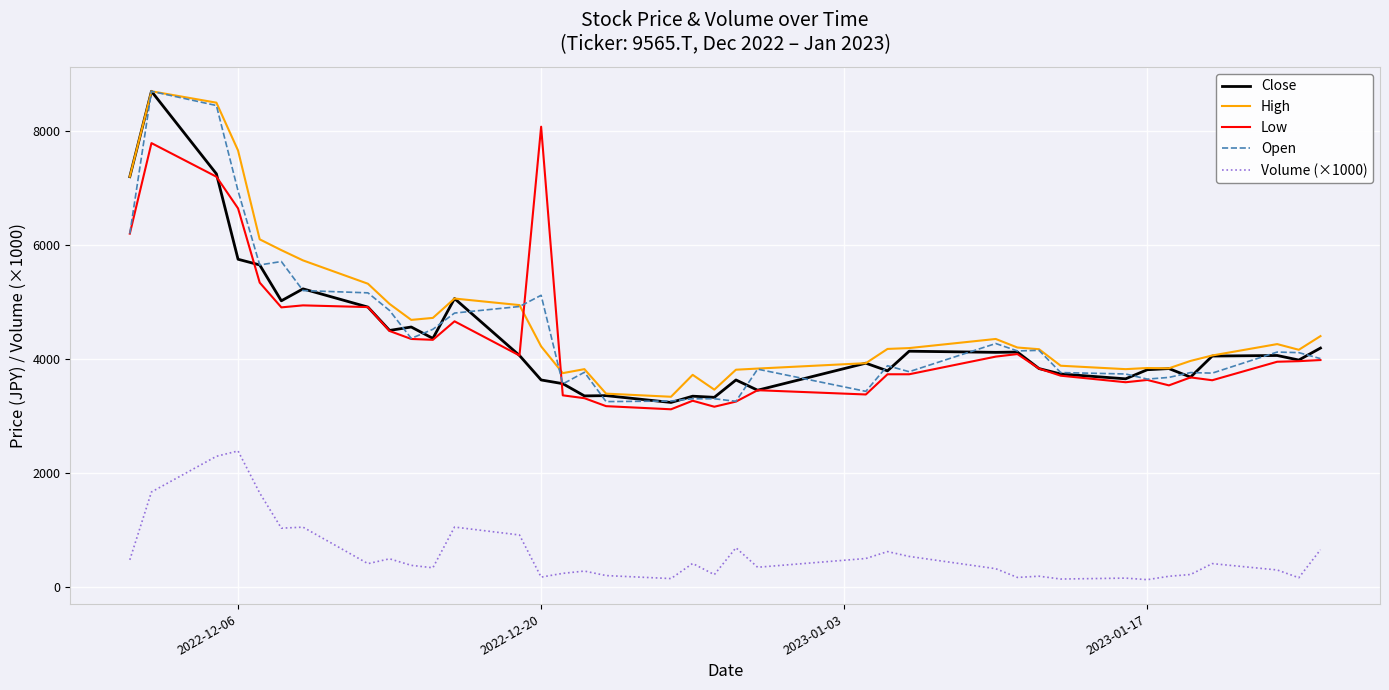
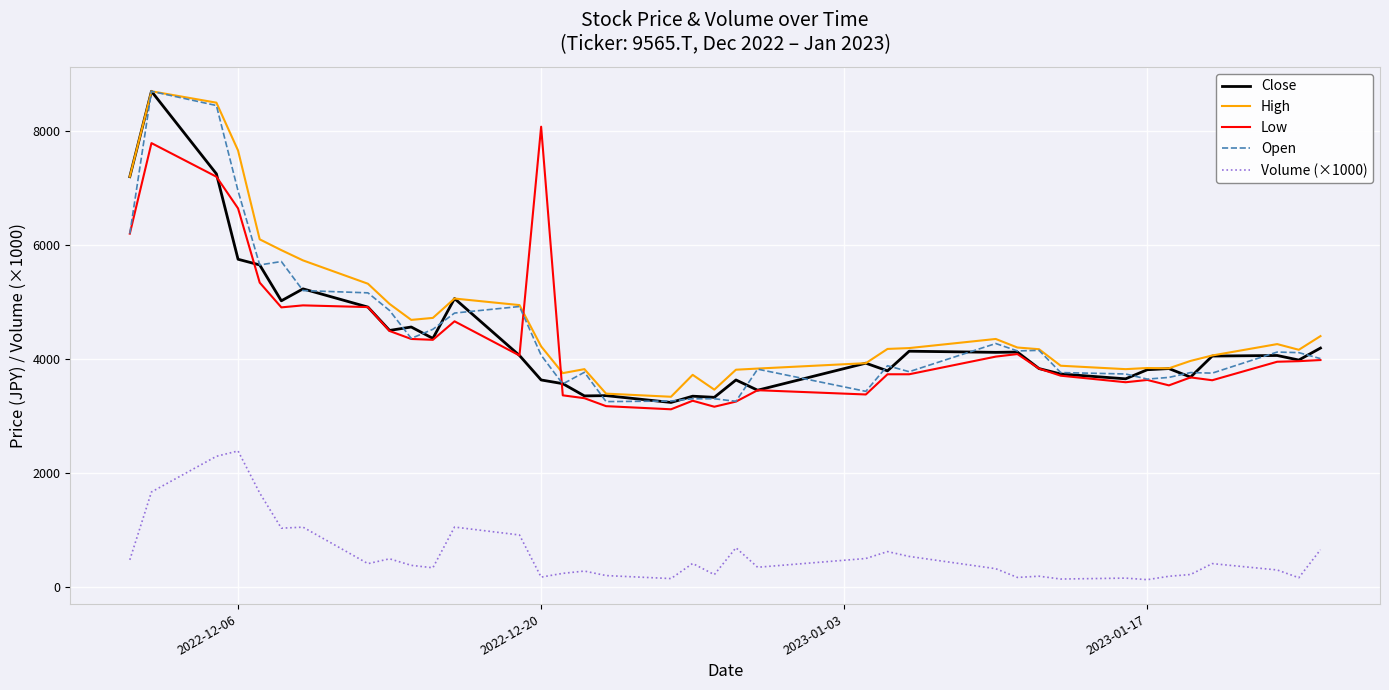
Open, 2022-12-20: 5100 -> 4100
